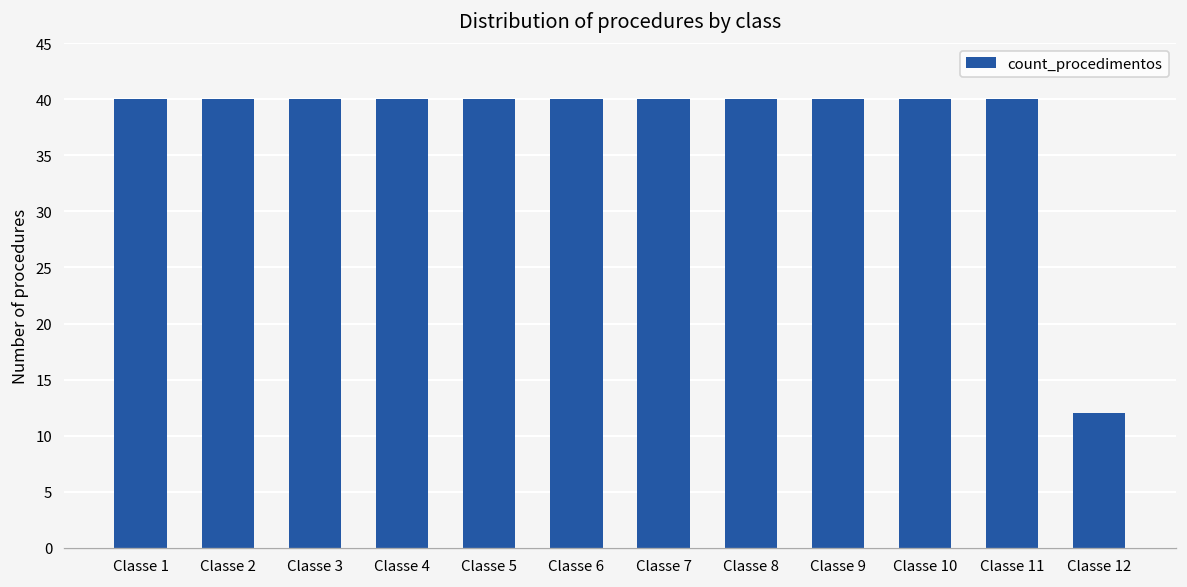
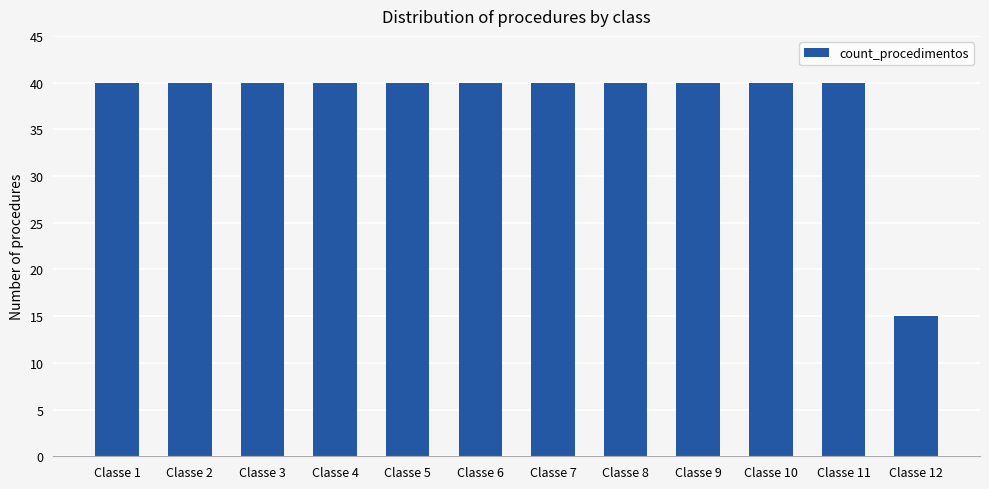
Classe 12: 12 -> 15
